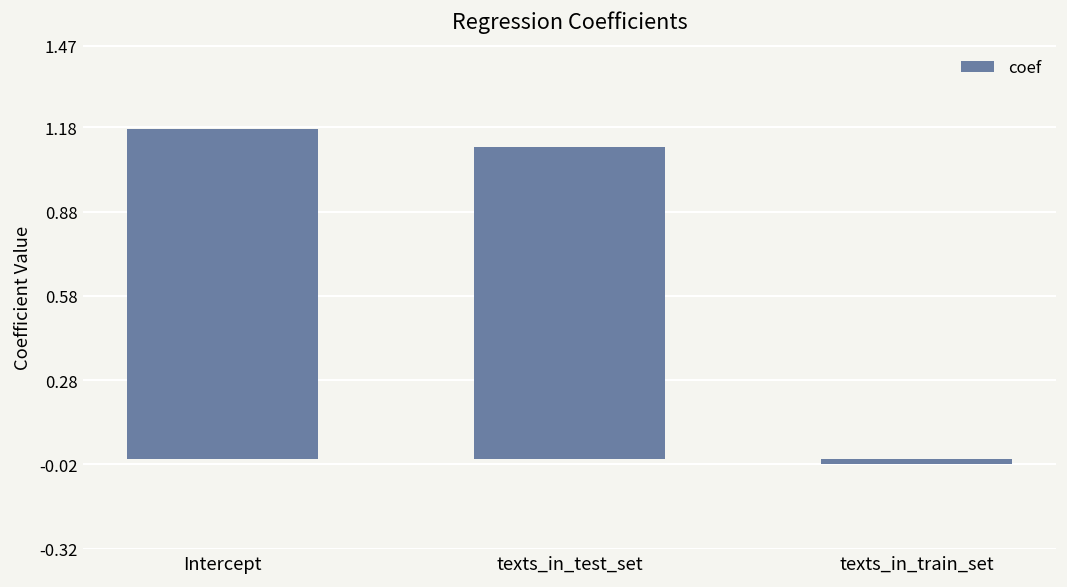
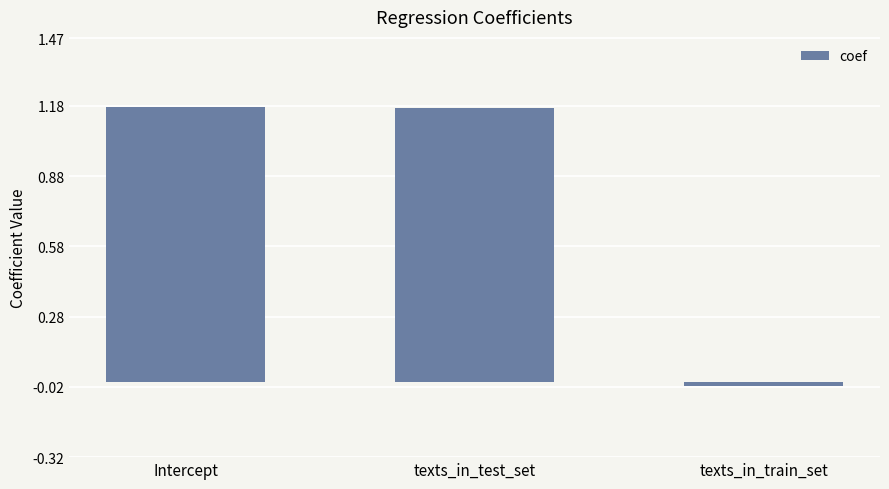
texts_in_test_set: 1.11 -> 1.17
